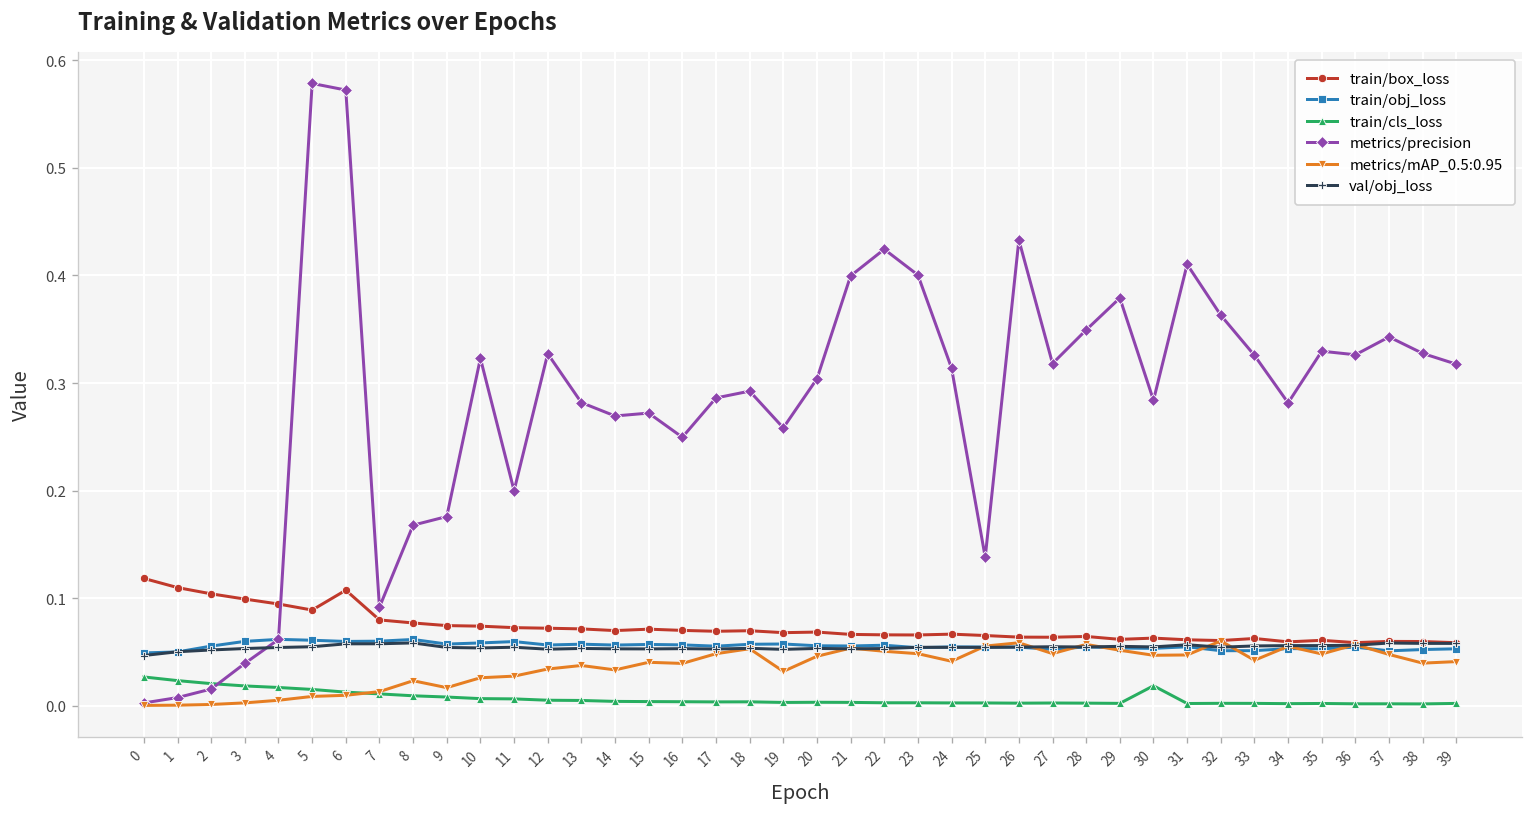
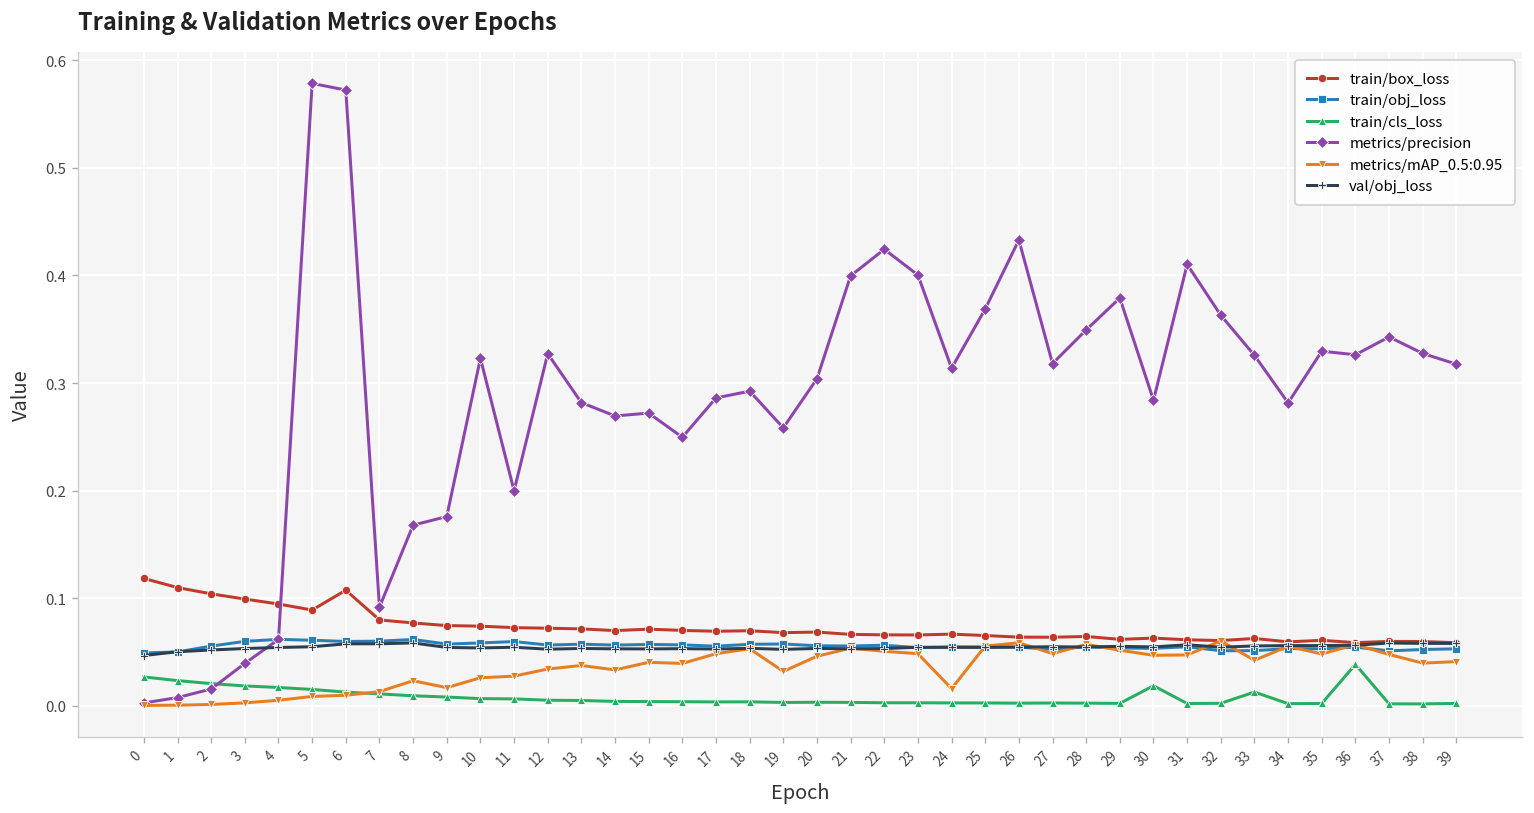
metrics/mAP_0.5:0.95, 24: 0.04 -> 0.02
metrics/precision, 25: 0.14 -> 0.37
train/cls_loss, 33: 0.00 -> 0.01
train/cls_loss, 36: 0.00 -> 0.04
